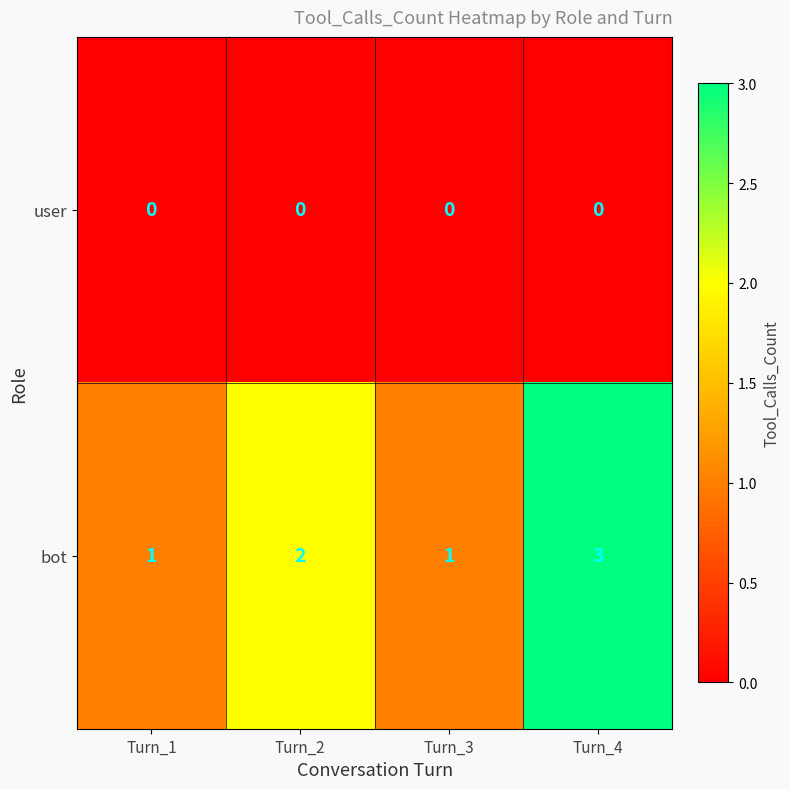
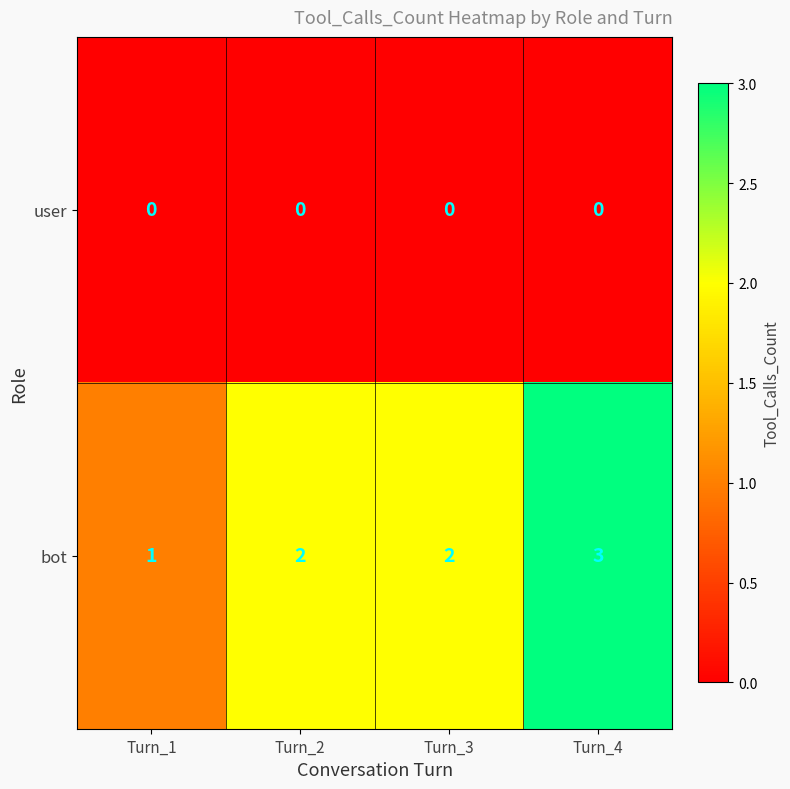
bot, Turn_3: 1 -> 2
